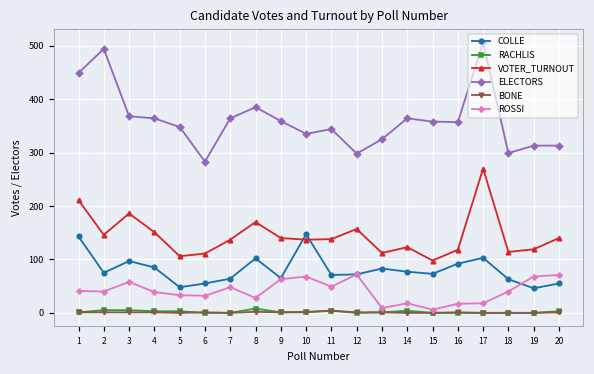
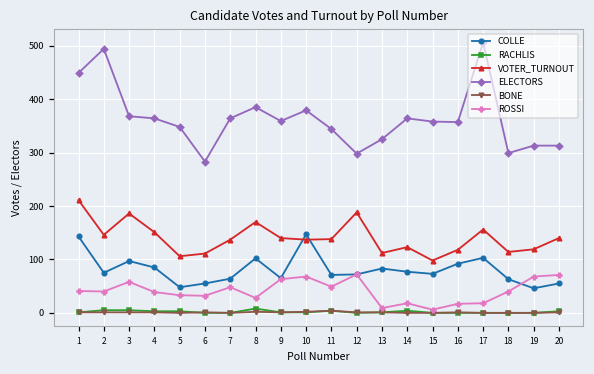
ELECTORS, 10: 340 -> 380
VOTER_TURNOUT, 12: 160 -> 190
VOTER_TURNOUT, 17: 270 -> 160
